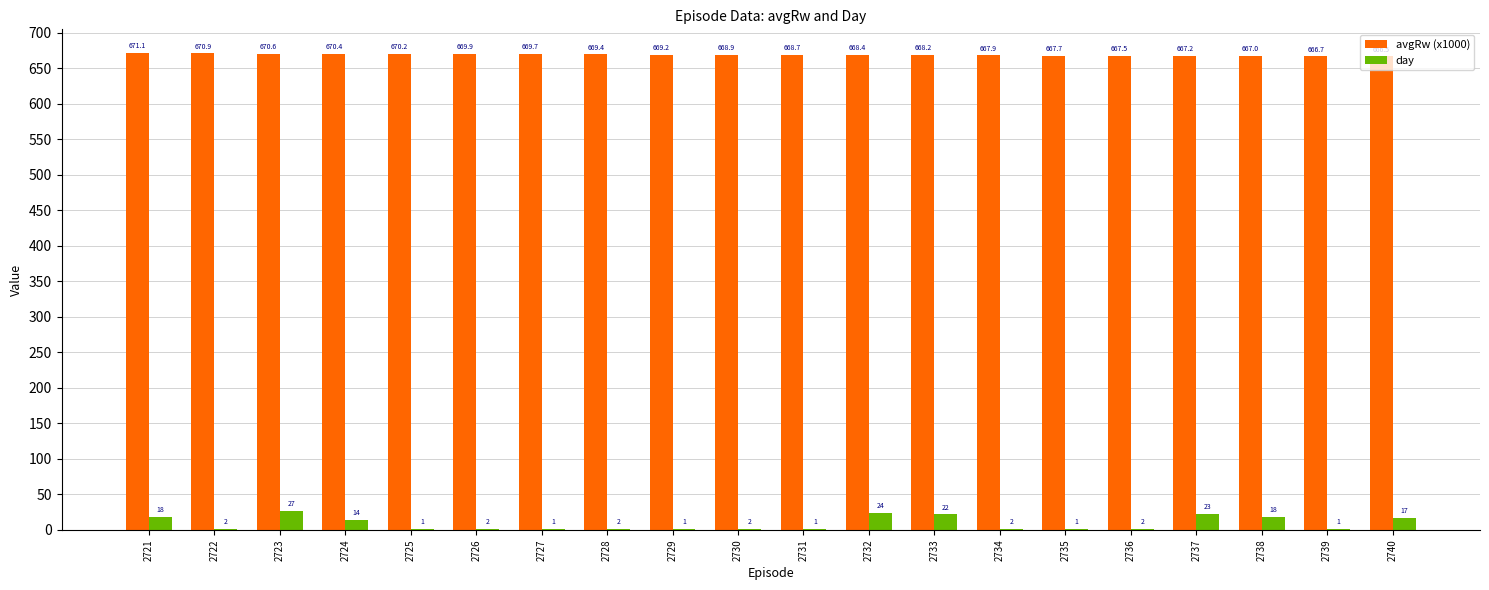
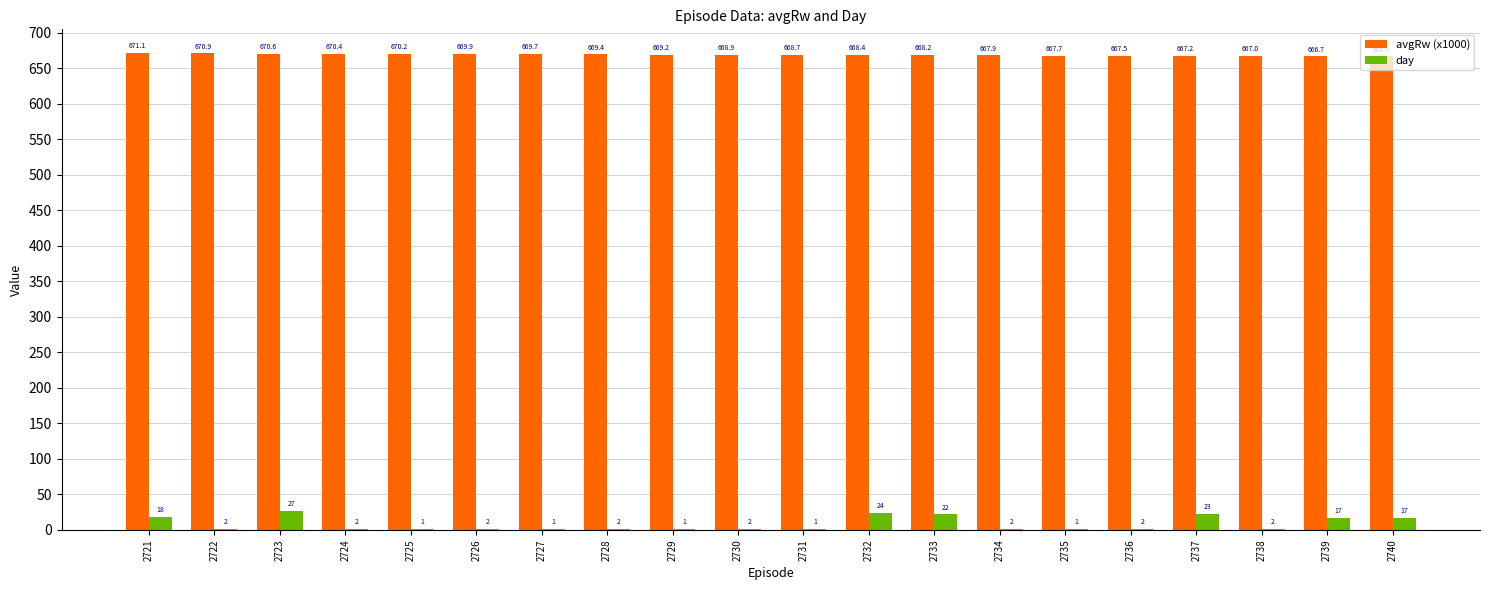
day, 2724: 14 -> 2
day, 2738: 18 -> 2
day, 2739: 1 -> 17
